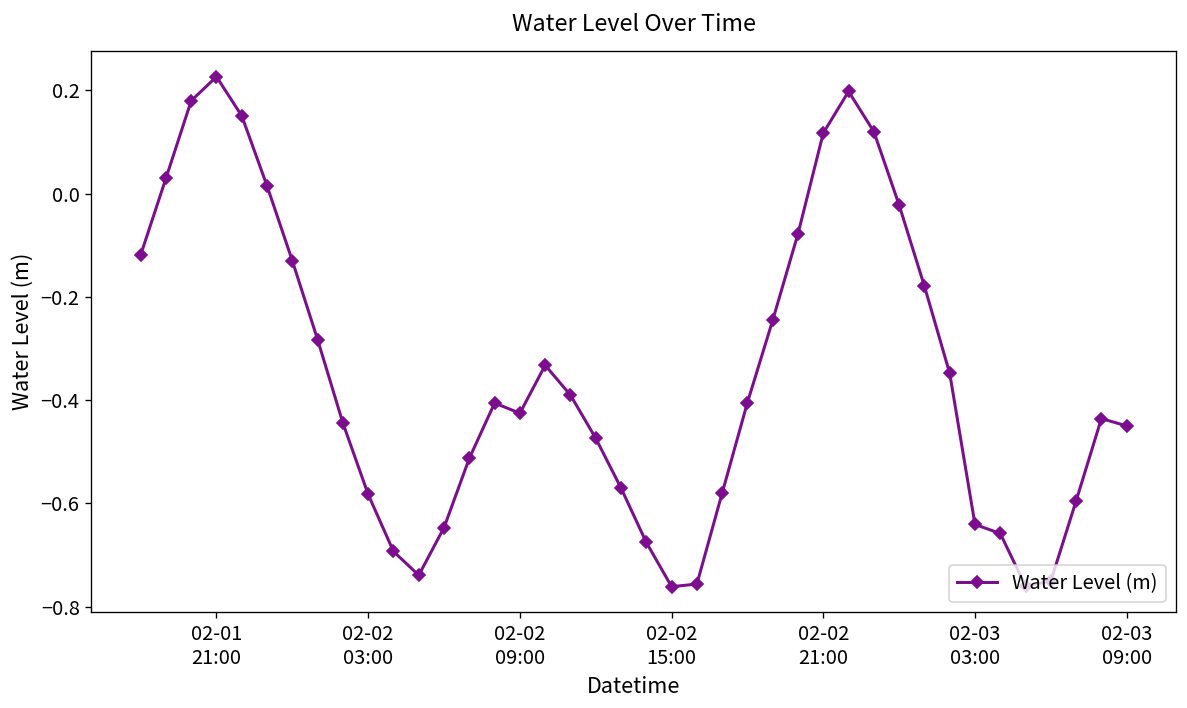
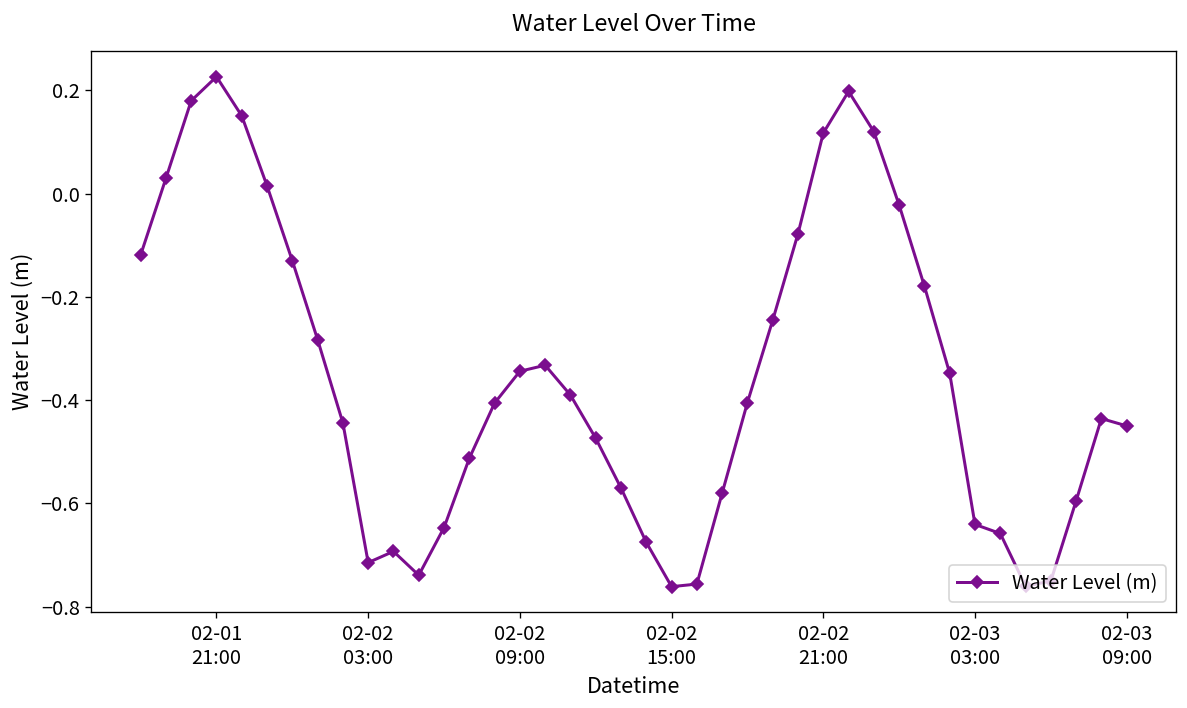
02-02 03:00: -0.58 -> -0.71
02-02 09:00: -0.43 -> -0.34
